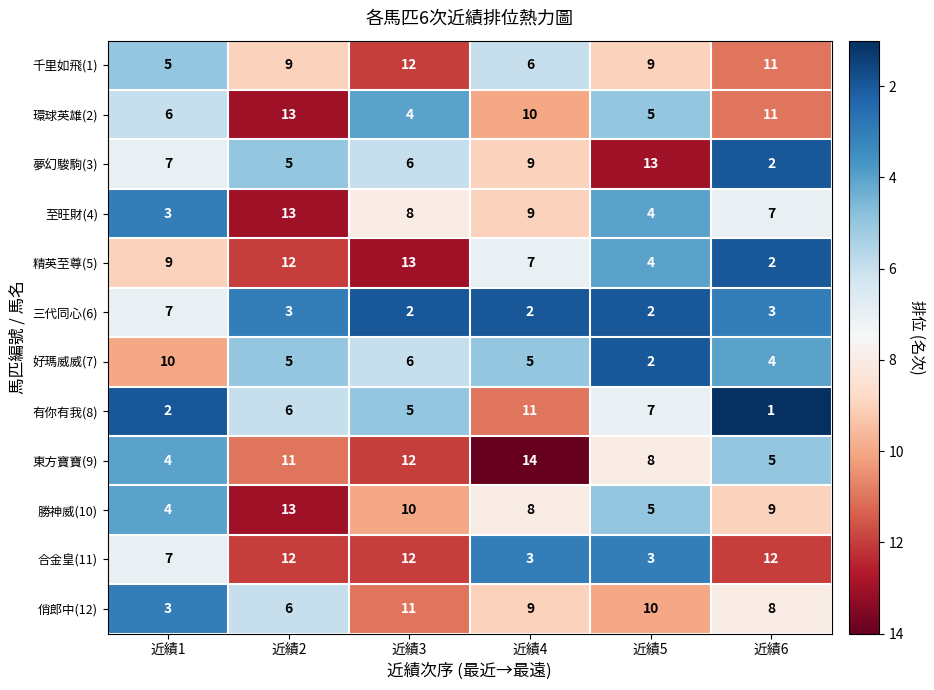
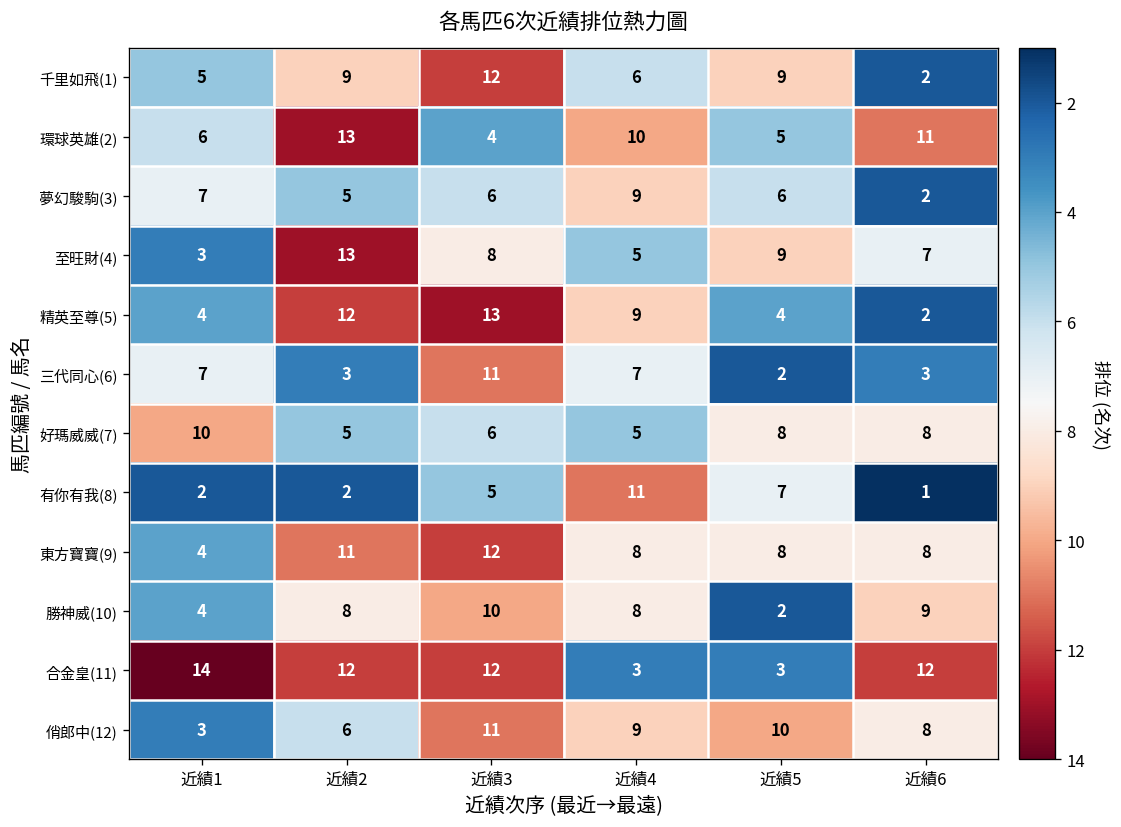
千里如飛(1), 近績6: 11 -> 2
夢幻駿駒(3), 近績5: 13 -> 6
至旺財(4), 近績4: 9 -> 5
至旺財(4), 近績5: 4 -> 9
精英至尊(5), 近績1: 9 -> 4
精英至尊(5), 近績4: 7 -> 9
三代同心(6), 近績3: 2 -> 11
三代同心(6), 近績4: 2 -> 7
好瑪威威(7), 近績5: 2 -> 8
好瑪威威(7), 近績6: 4 -> 8
有你有我(8), 近績2: 6 -> 2
東方寶寶(9), 近績4: 14 -> 8
東方寶寶(9), 近績6: 5 -> 8
勝神威(10), 近績2: 13 -> 8
勝神威(10), 近績5: 5 -> 2
合金皇(11), 近績1: 7 -> 14
